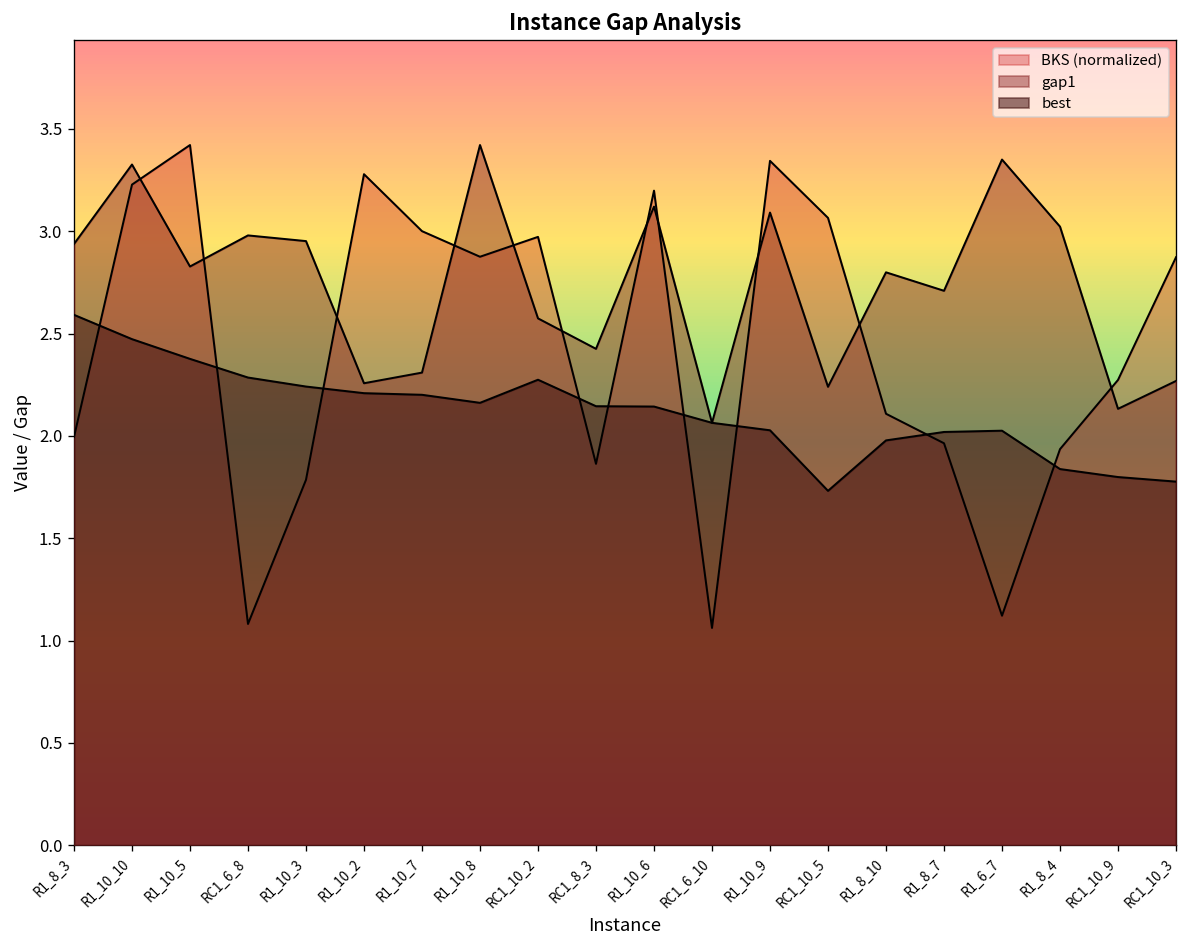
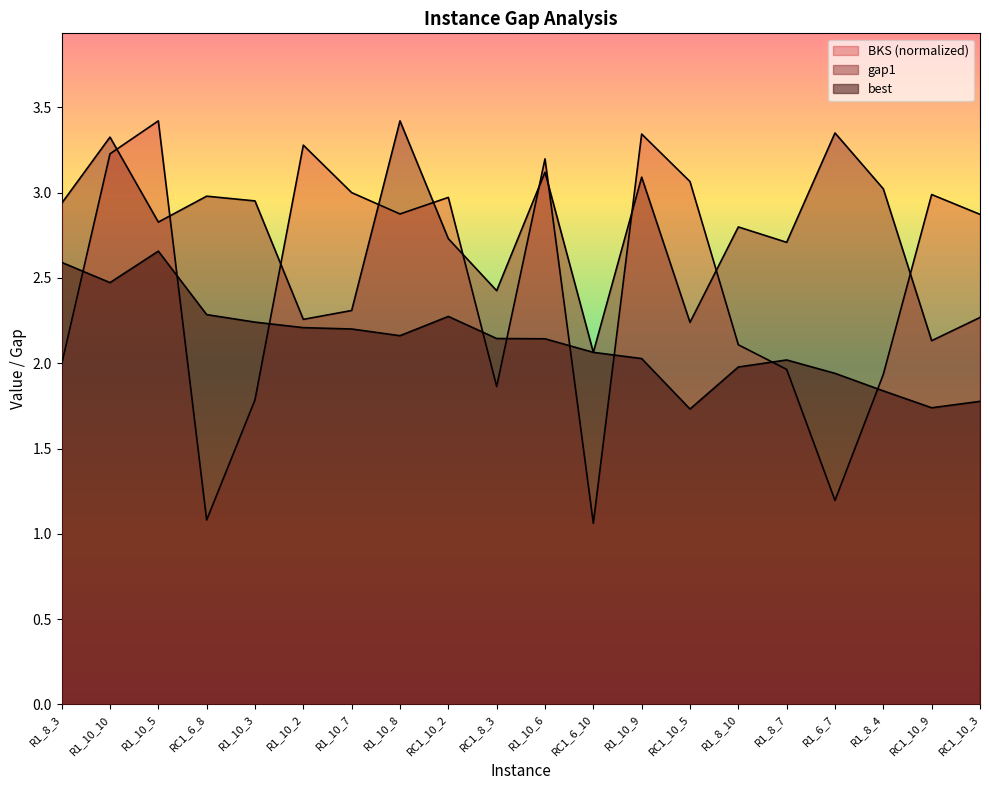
best, R1_10_5: 2.38 -> 2.66
gap1, RC1_10_2: 2.57 -> 2.73
BKS (normalized), R1_6_7: 1.12 -> 1.20
best, R1_6_7: 2.03 -> 1.94
BKS (normalized), RC1_10_9: 2.27 -> 2.99
best, RC1_10_9: 1.80 -> 1.74
